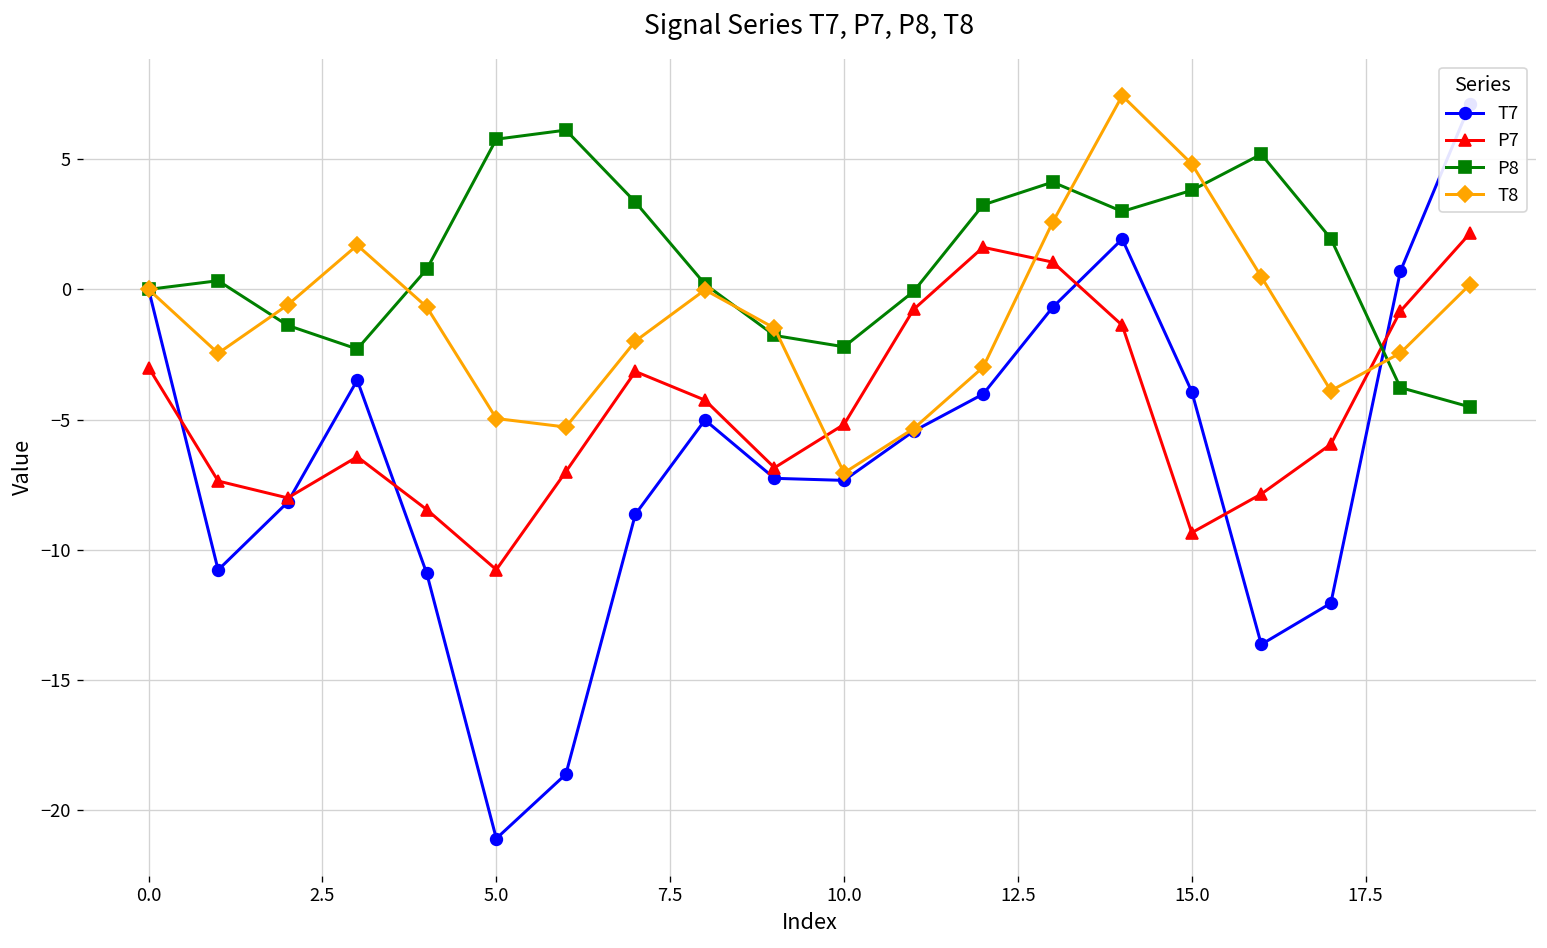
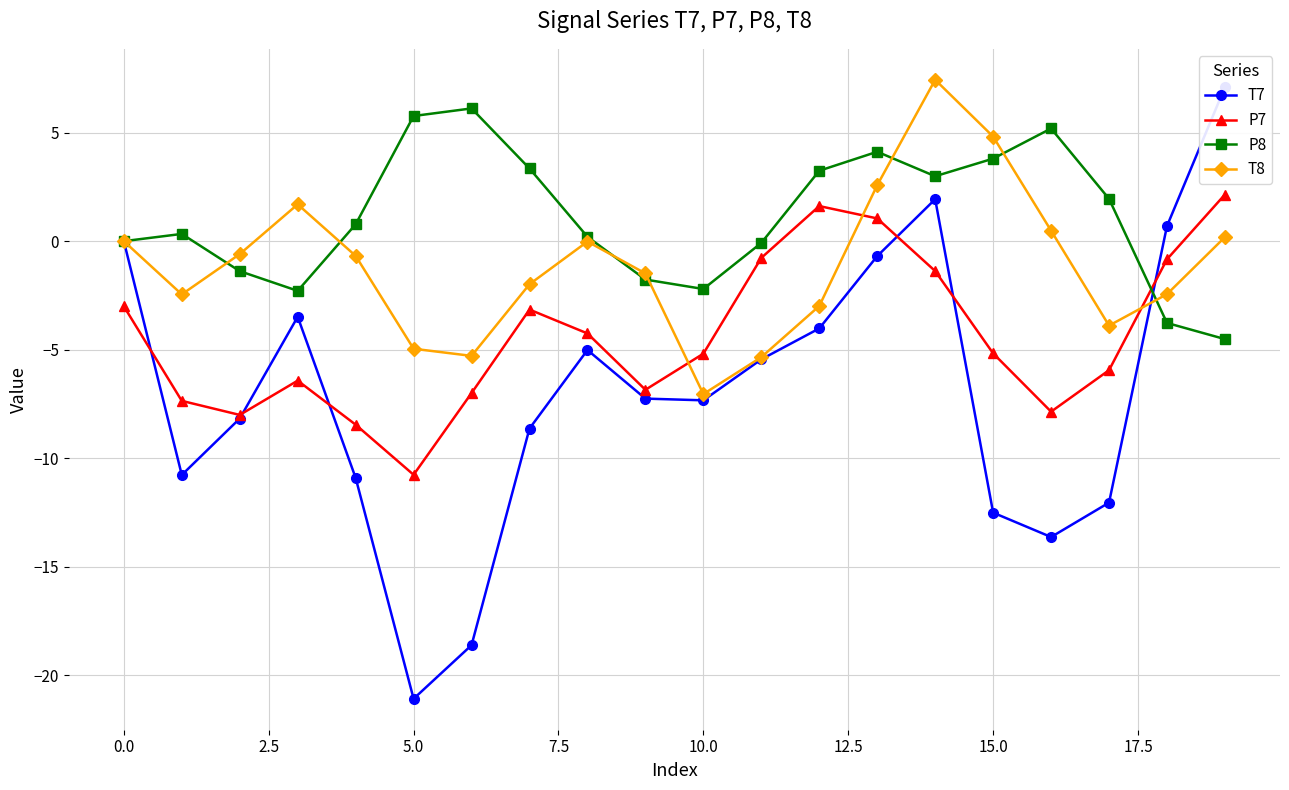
T7, 15.0: -3.9 -> -12.5
P7, 15.0: -9.3 -> -5.2
